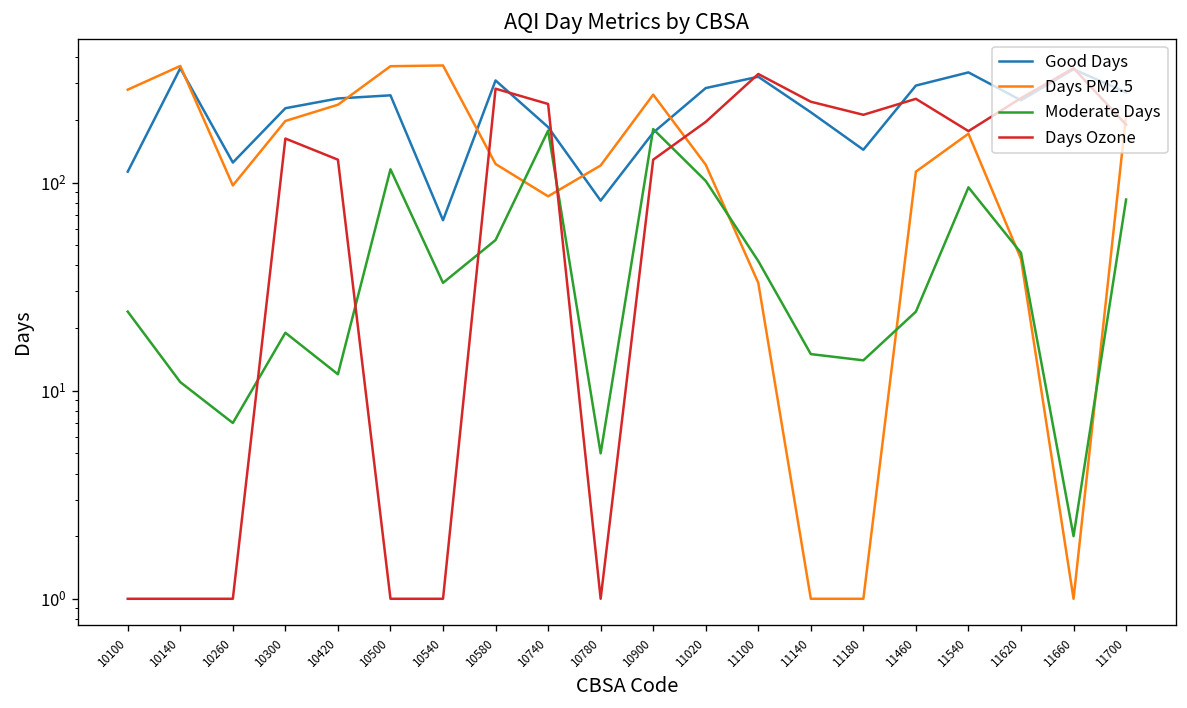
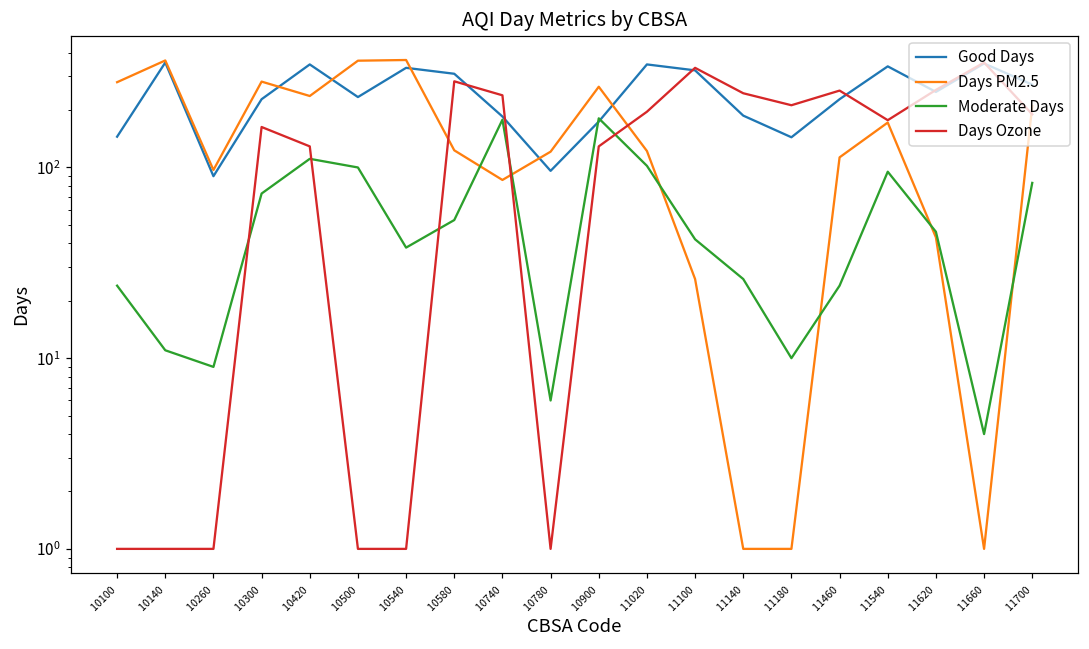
Good Days, 10100: 110 -> 150
Good Days, 10260: 130 -> 90
Moderate Days, 10260: 7 -> 9
Days PM2.5, 10300: 200 -> 280
Moderate Days, 10300: 19 -> 73
Good Days, 10420: 250 -> 350
Moderate Days, 10420: 12 -> 110
Good Days, 10500: 260 -> 230
Moderate Days, 10500: 120 -> 100
Good Days, 10540: 66 -> 330
Moderate Days, 10540: 33 -> 38
Good Days, 10780: 80 -> 100
Moderate Days, 10780: 5 -> 6
Good Days, 11020: 290 -> 350
Days PM2.5, 11100: 33 -> 26
Good Days, 11140: 220 -> 190
Moderate Days, 11140: 15 -> 26
Moderate Days, 11180: 14 -> 10
Good Days, 11460: 290 -> 230
Moderate Days, 11660: 2 -> 4
